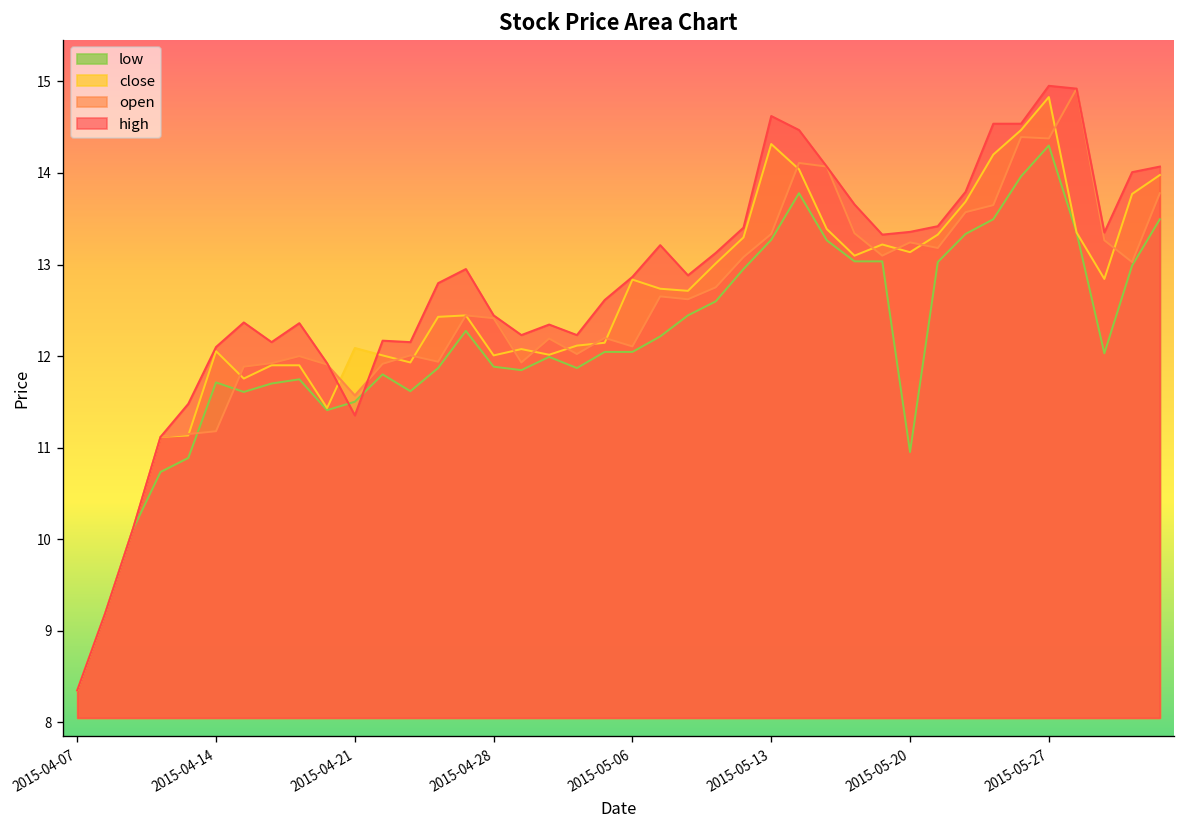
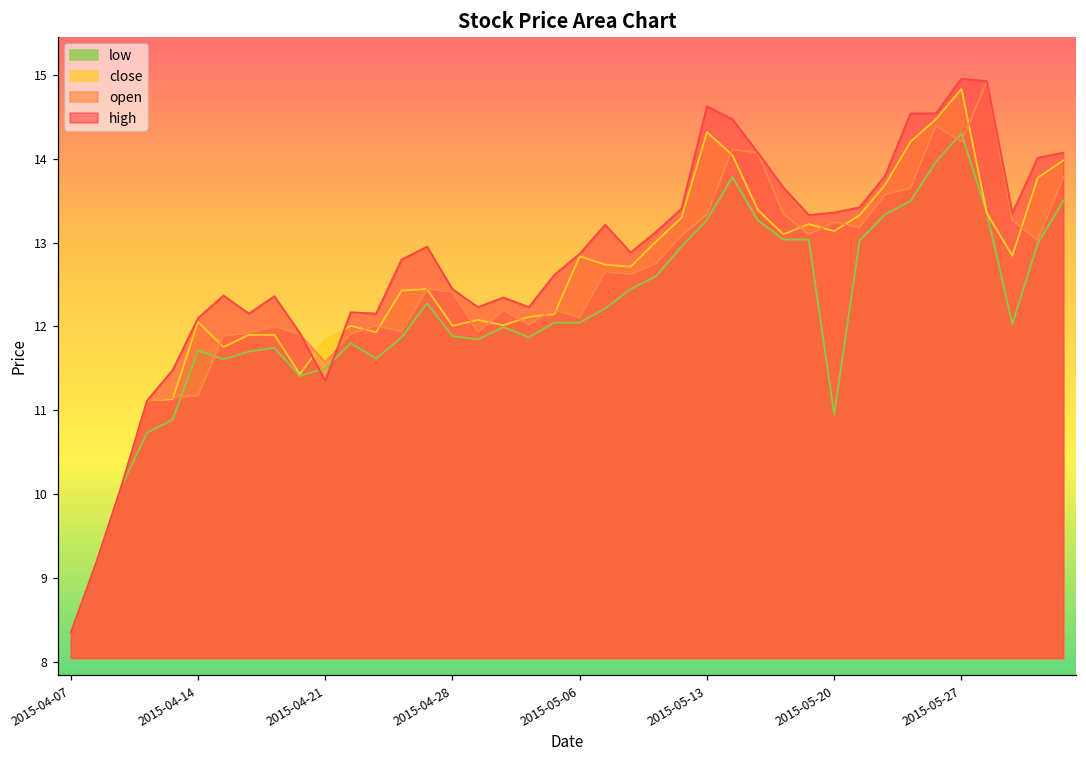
close, 2015-04-21: 12.1 -> 11.8
open, 2015-05-27: 14.4 -> 14.2
